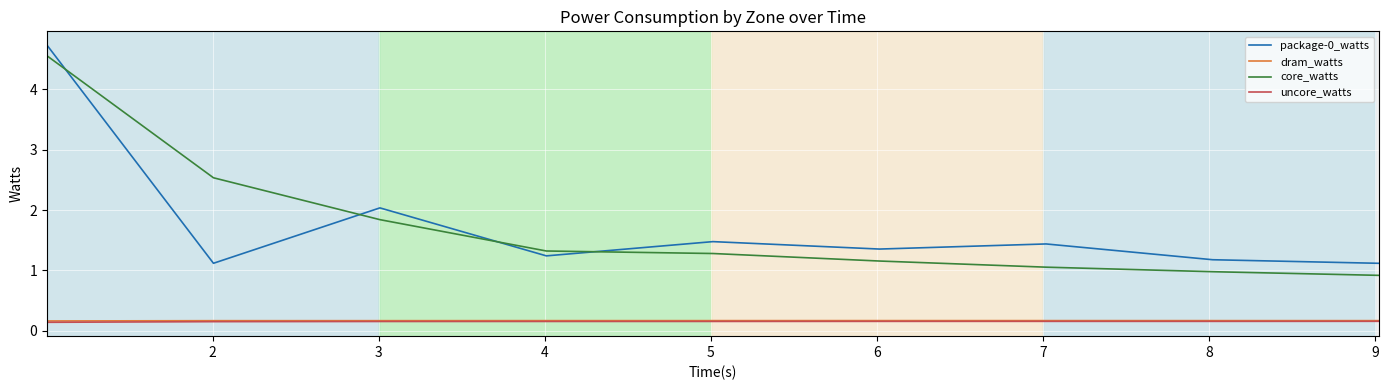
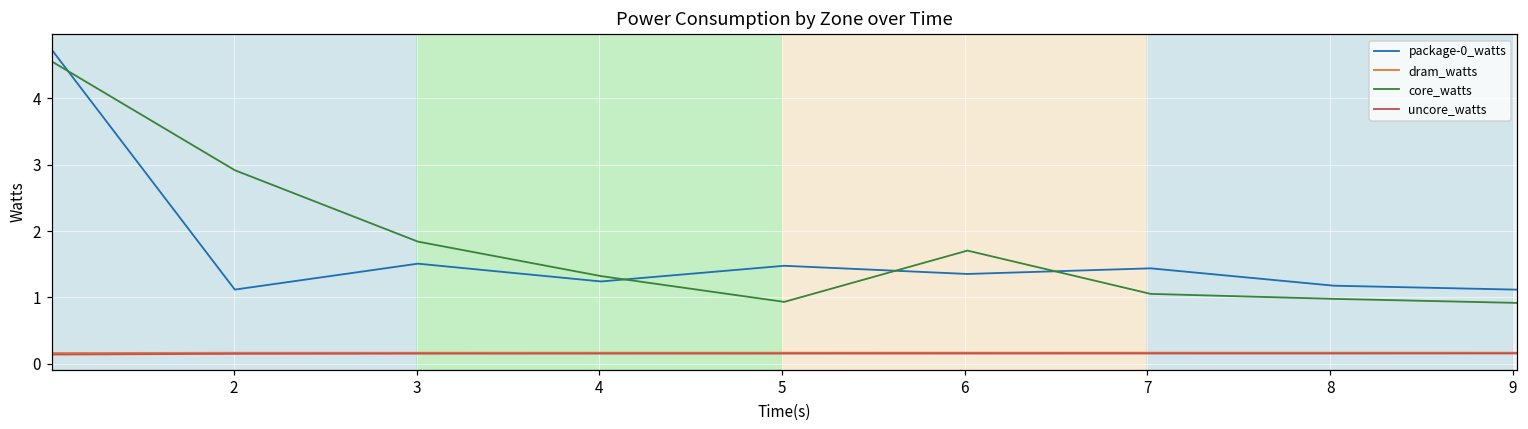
core_watts, 2: 2.5 -> 2.9
package-0_watts, 3: 2.0 -> 1.5
core_watts, 5: 1.3 -> 0.9
core_watts, 6: 1.2 -> 1.7
